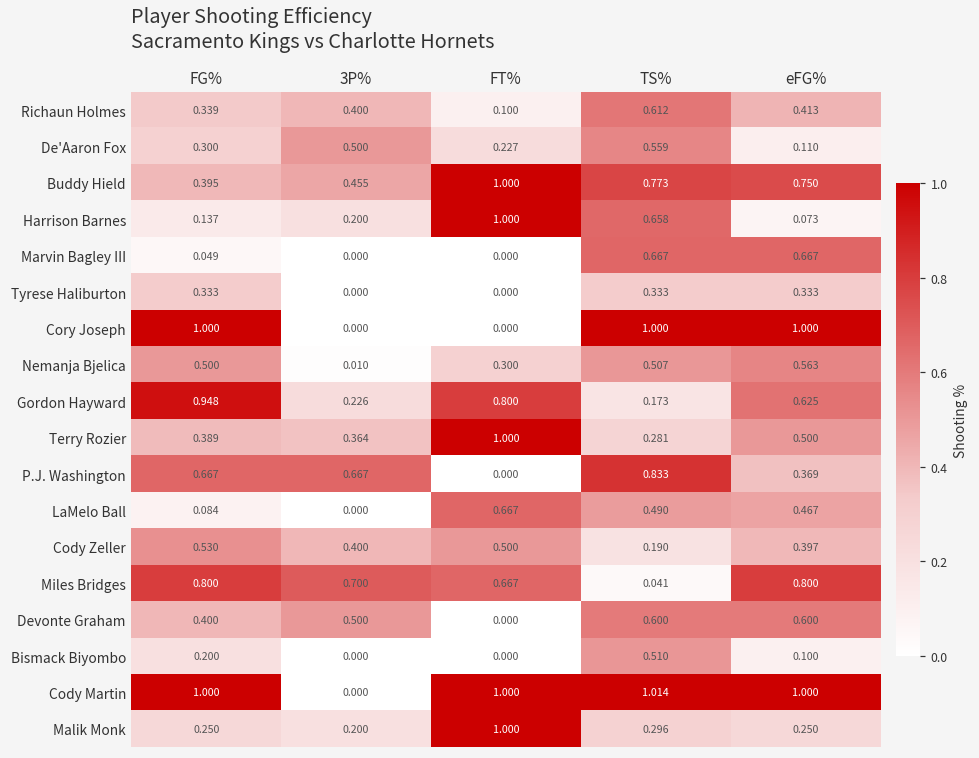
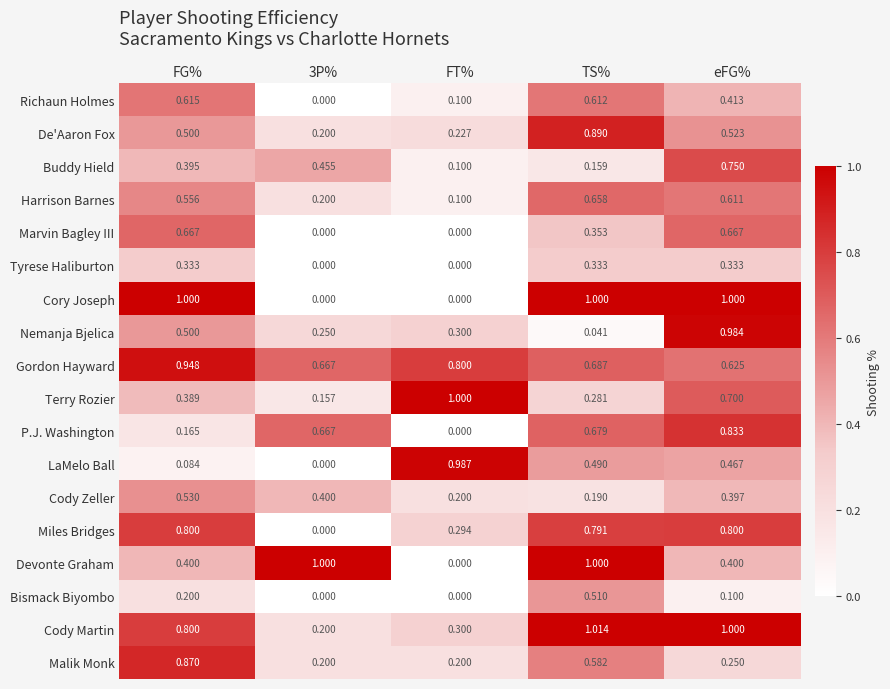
Richaun Holmes, FG%: 0.339 -> 0.615
Richaun Holmes, 3P%: 0.400 -> 0.000
De'Aaron Fox, FG%: 0.300 -> 0.500
De'Aaron Fox, 3P%: 0.500 -> 0.200
De'Aaron Fox, TS%: 0.559 -> 0.890
De'Aaron Fox, eFG%: 0.110 -> 0.523
Buddy Hield, FT%: 1.000 -> 0.100
Buddy Hield, TS%: 0.773 -> 0.159
Harrison Barnes, FG%: 0.137 -> 0.556
Harrison Barnes, FT%: 1.000 -> 0.100
Harrison Barnes, eFG%: 0.073 -> 0.611
Marvin Bagley III, FG%: 0.049 -> 0.667
Marvin Bagley III, TS%: 0.667 -> 0.353
Nemanja Bjelica, 3P%: 0.010 -> 0.250
Nemanja Bjelica, TS%: 0.507 -> 0.041
Nemanja Bjelica, eFG%: 0.563 -> 0.984
Gordon Hayward, 3P%: 0.226 -> 0.667
Gordon Hayward, TS%: 0.173 -> 0.687
Terry Rozier, 3P%: 0.364 -> 0.157
Terry Rozier, eFG%: 0.500 -> 0.700
P.J. Washington, FG%: 0.667 -> 0.165
P.J. Washington, TS%: 0.833 -> 0.679
P.J. Washington, eFG%: 0.369 -> 0.833
LaMelo Ball, FT%: 0.667 -> 0.987
Cody Zeller, FT%: 0.500 -> 0.200
Miles Bridges, 3P%: 0.700 -> 0.000
Miles Bridges, FT%: 0.667 -> 0.294
Miles Bridges, TS%: 0.041 -> 0.791
Devonte Graham, 3P%: 0.500 -> 1.000
Devonte Graham, TS%: 0.600 -> 1.000
Devonte Graham, eFG%: 0.600 -> 0.400
Cody Martin, FG%: 1.000 -> 0.800
Cody Martin, 3P%: 0.000 -> 0.200
Cody Martin, FT%: 1.000 -> 0.300
Malik Monk, FG%: 0.250 -> 0.870
Malik Monk, FT%: 1.000 -> 0.200
Malik Monk, TS%: 0.296 -> 0.582
